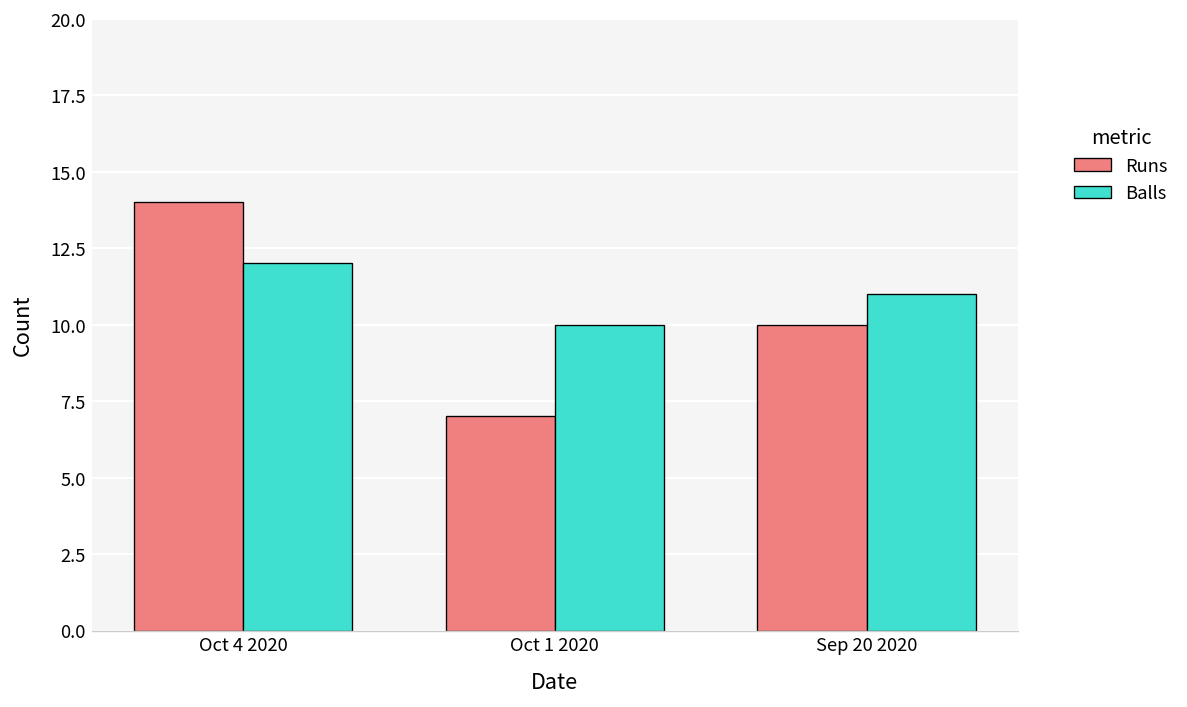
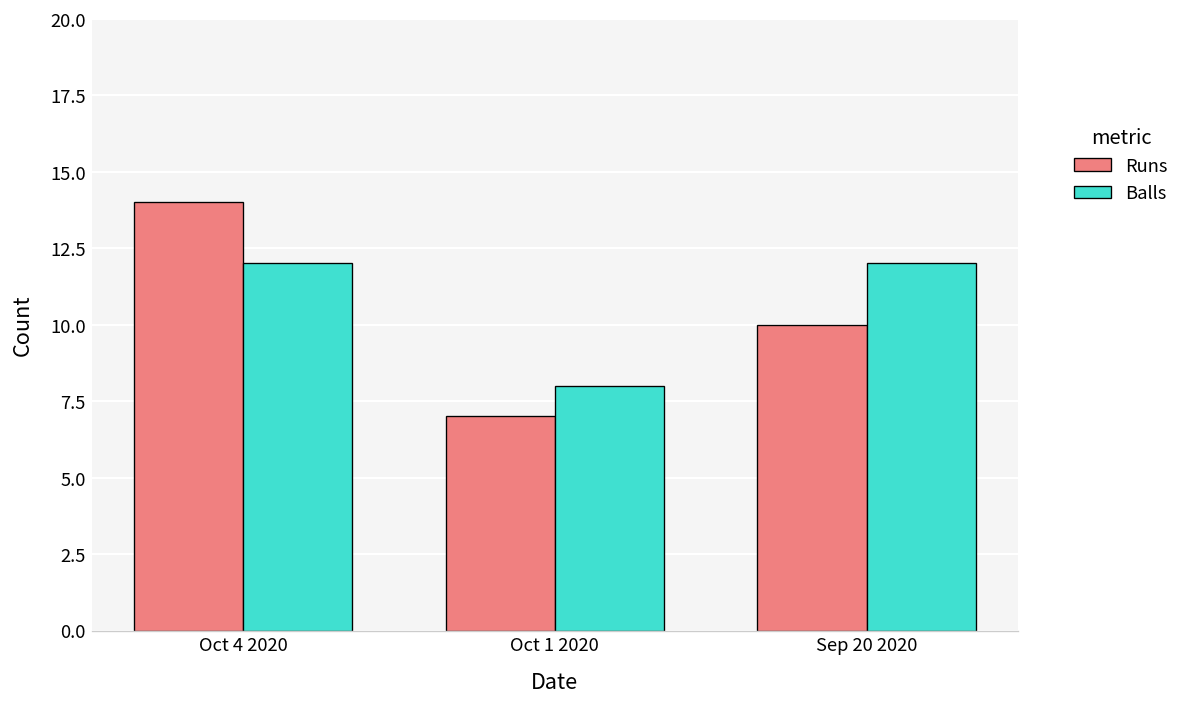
Balls, Oct 1 2020: 10 -> 8
Balls, Sep 20 2020: 11 -> 12
